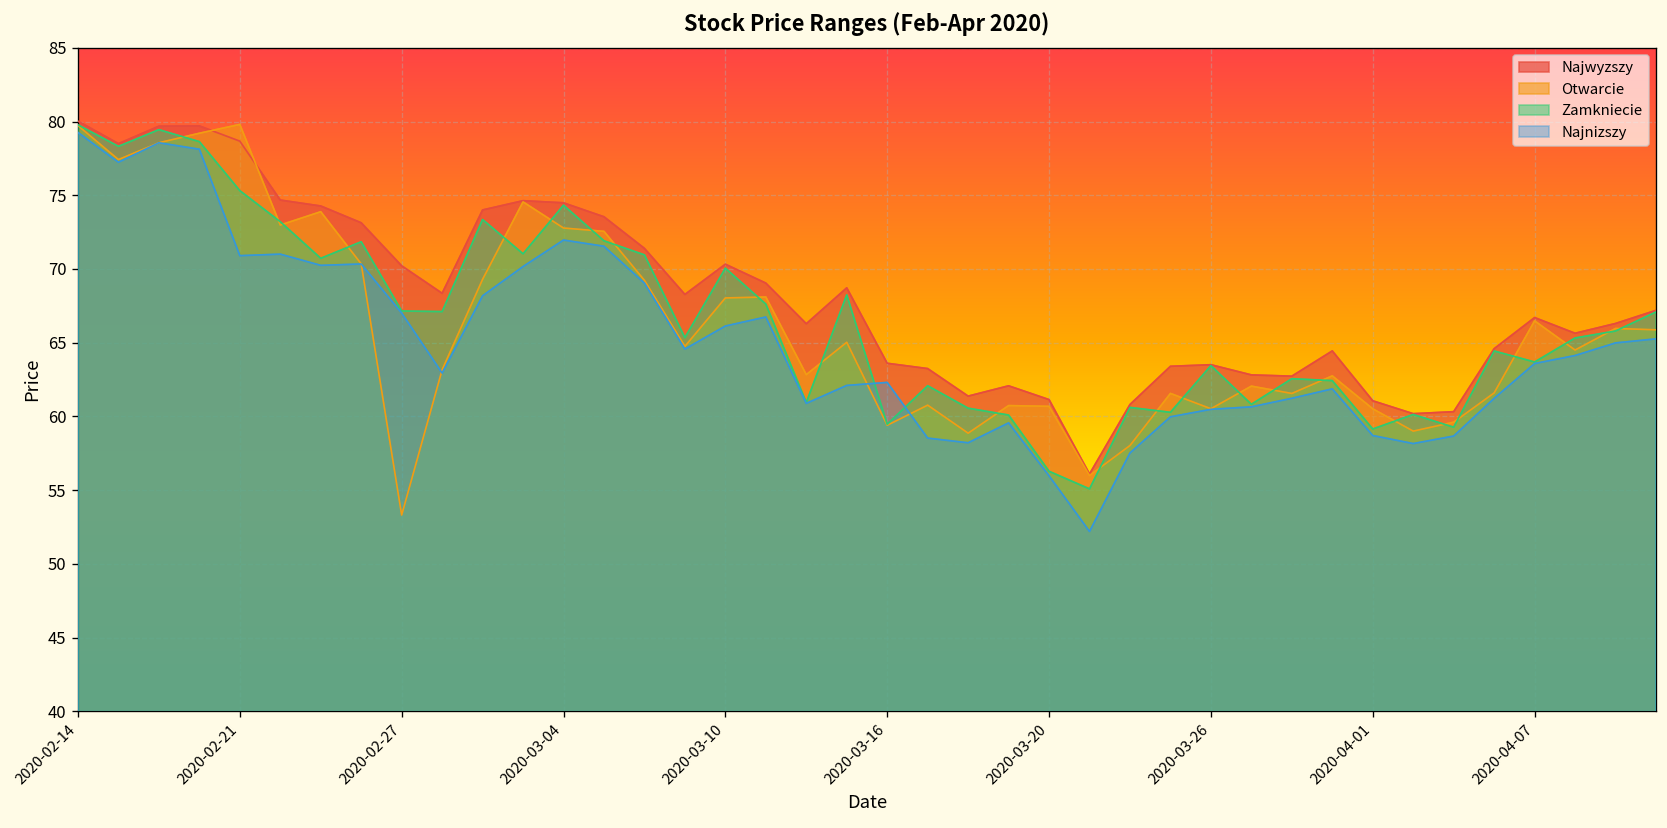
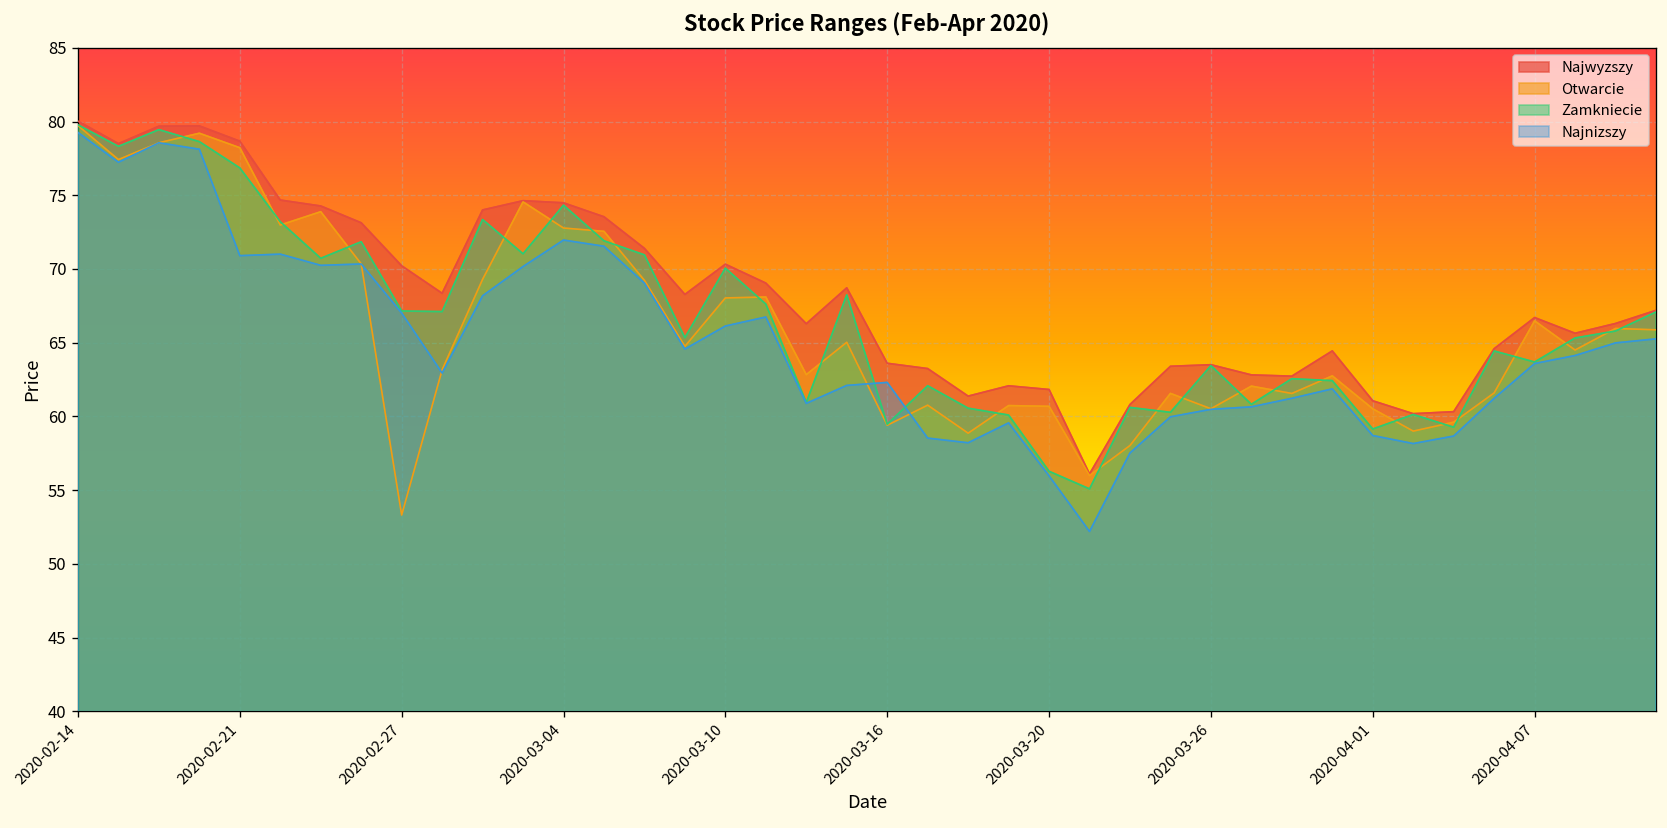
Otwarcie, 2020-02-21: 79.8 -> 78.2
Zamkniecie, 2020-02-21: 75.3 -> 76.9
Najwyzszy, 2020-03-20: 61.1 -> 61.8
